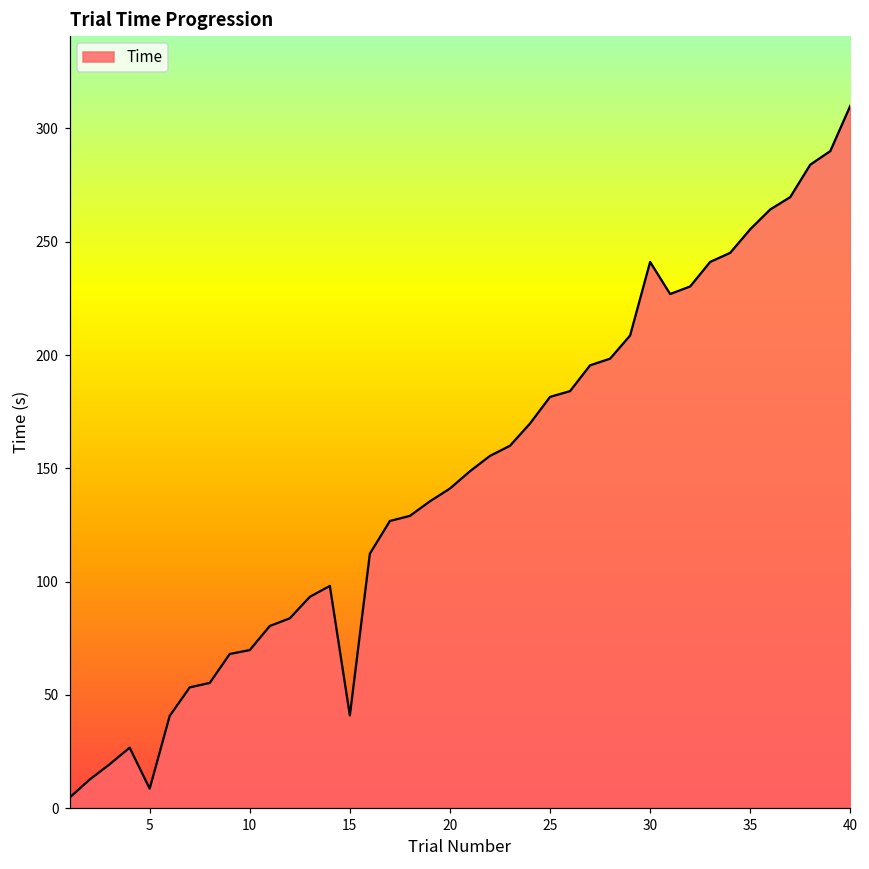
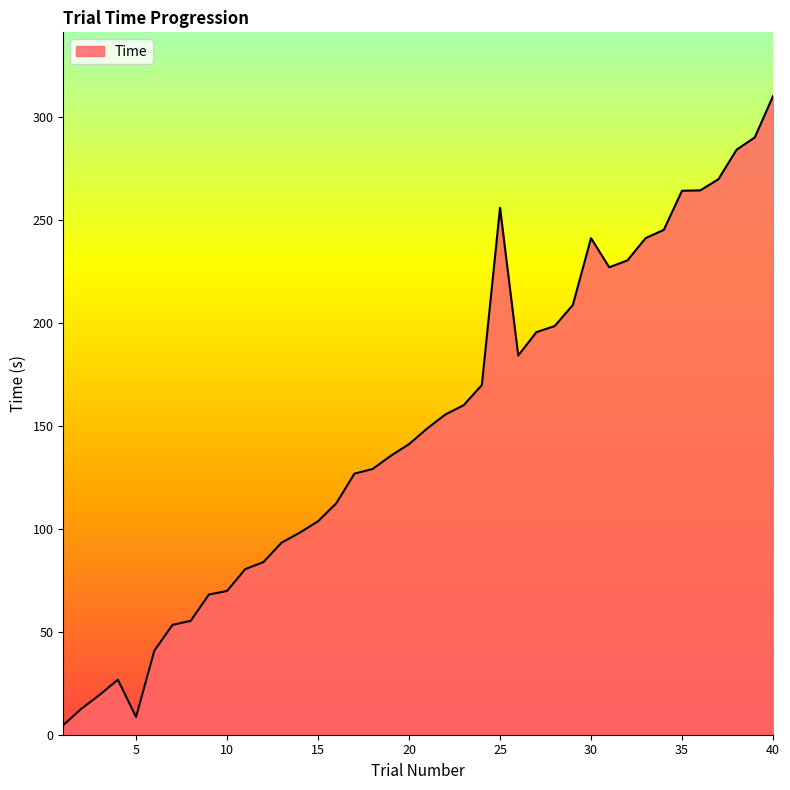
15: 41 -> 104
25: 182 -> 256
35: 256 -> 264
